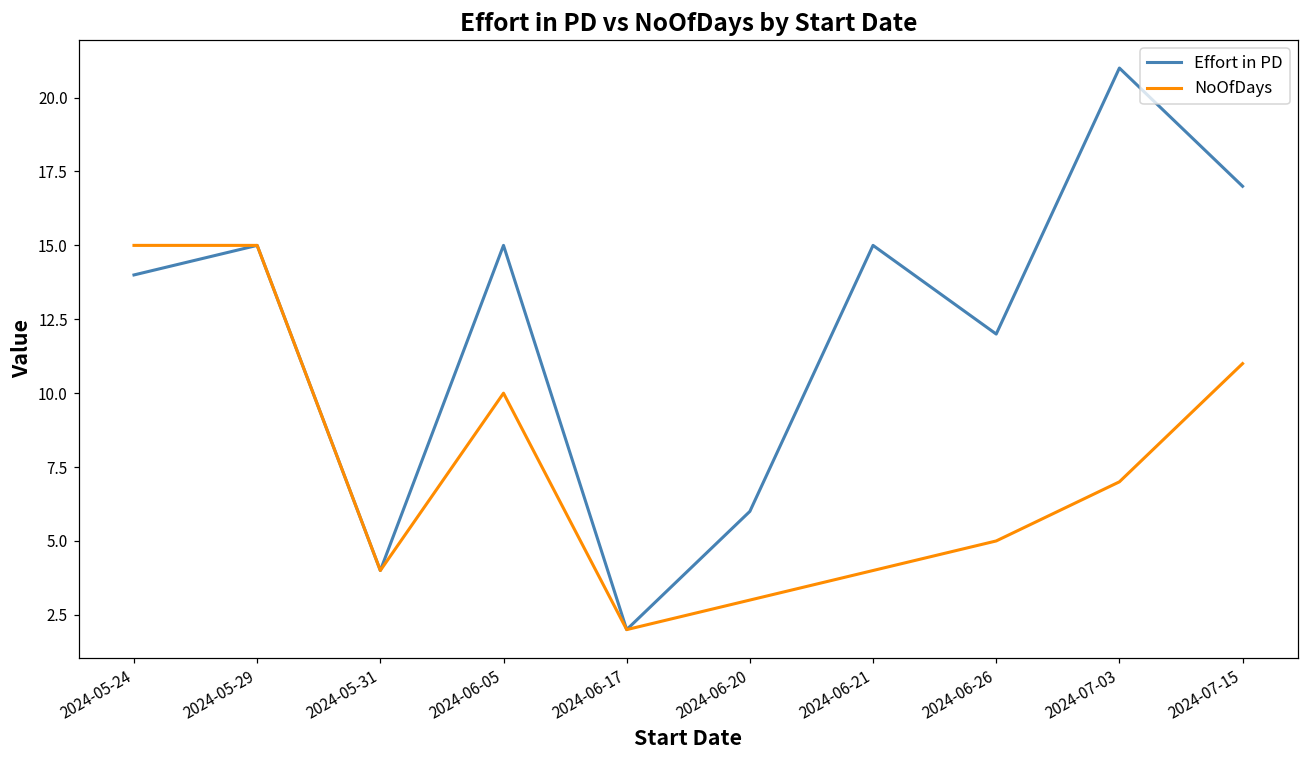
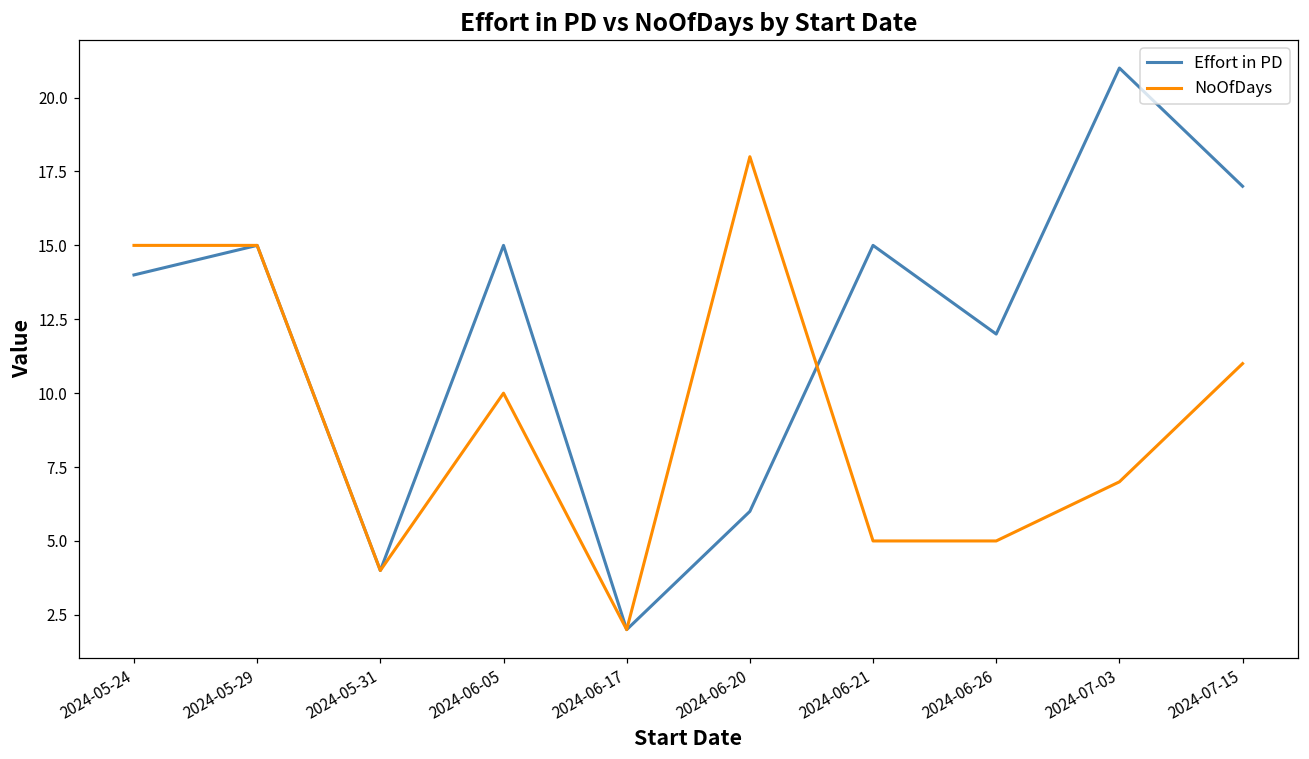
NoOfDays, 2024-06-20: 3 -> 18
NoOfDays, 2024-06-21: 4 -> 5
